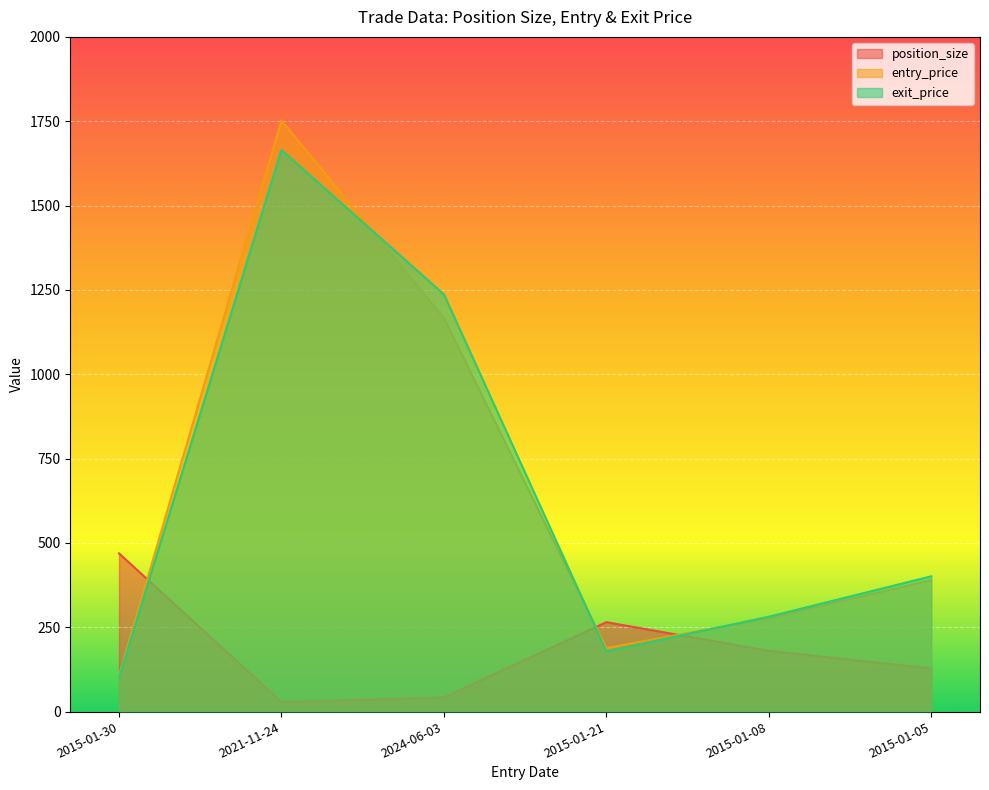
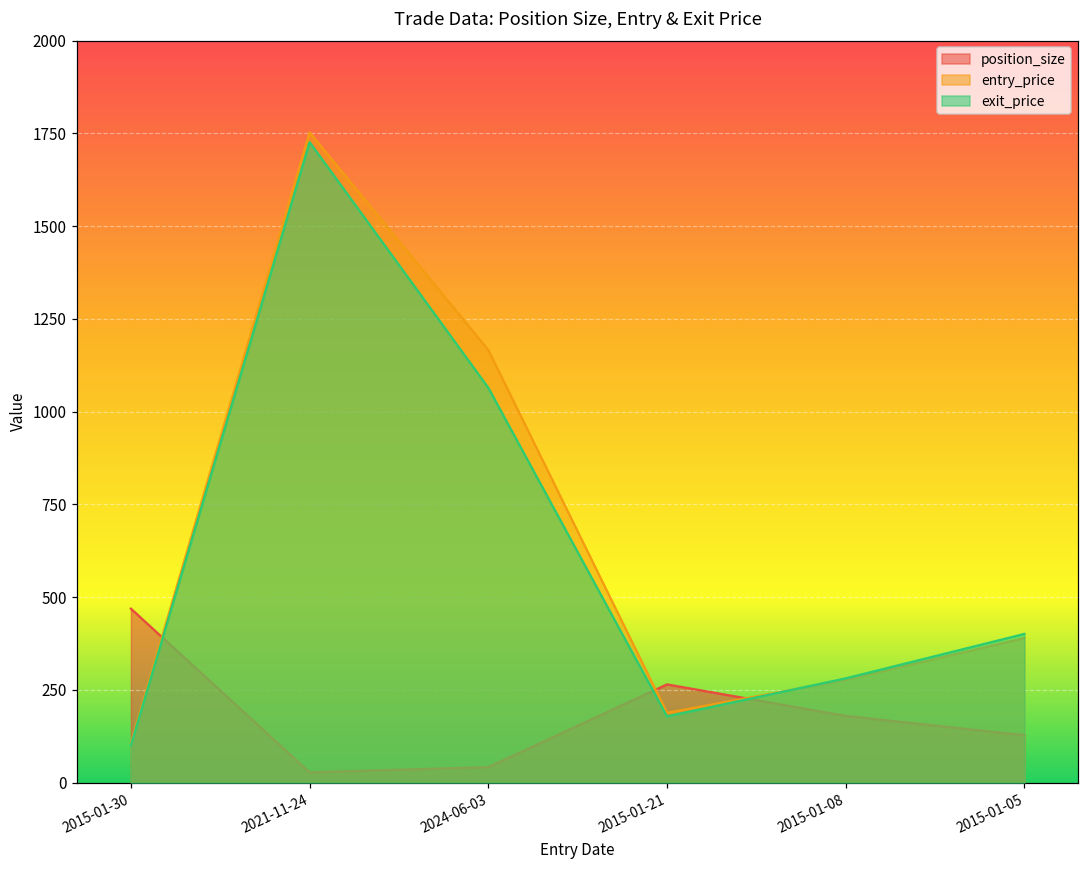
exit_price, 2021-11-24: 1660 -> 1730
exit_price, 2024-06-03: 1240 -> 1060
